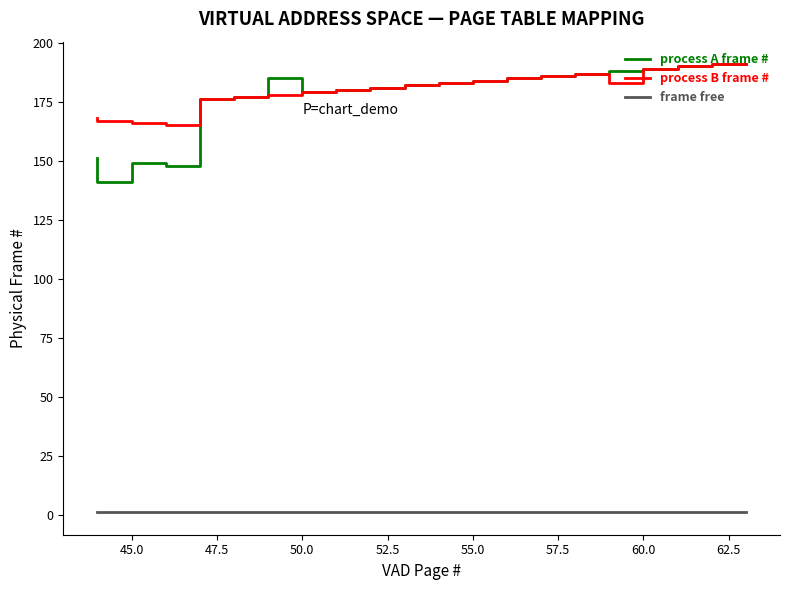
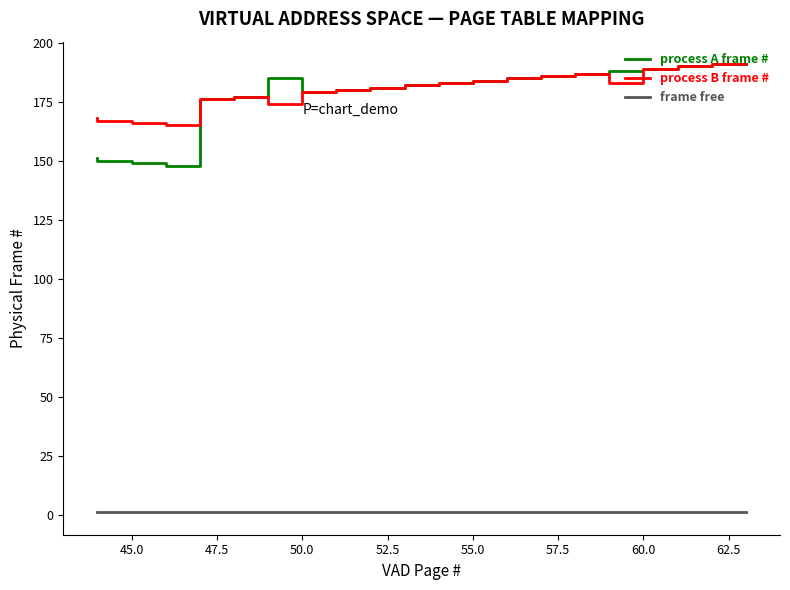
process A frame #, 45.0: 141 -> 150
process B frame #, 50.0: 178 -> 174
